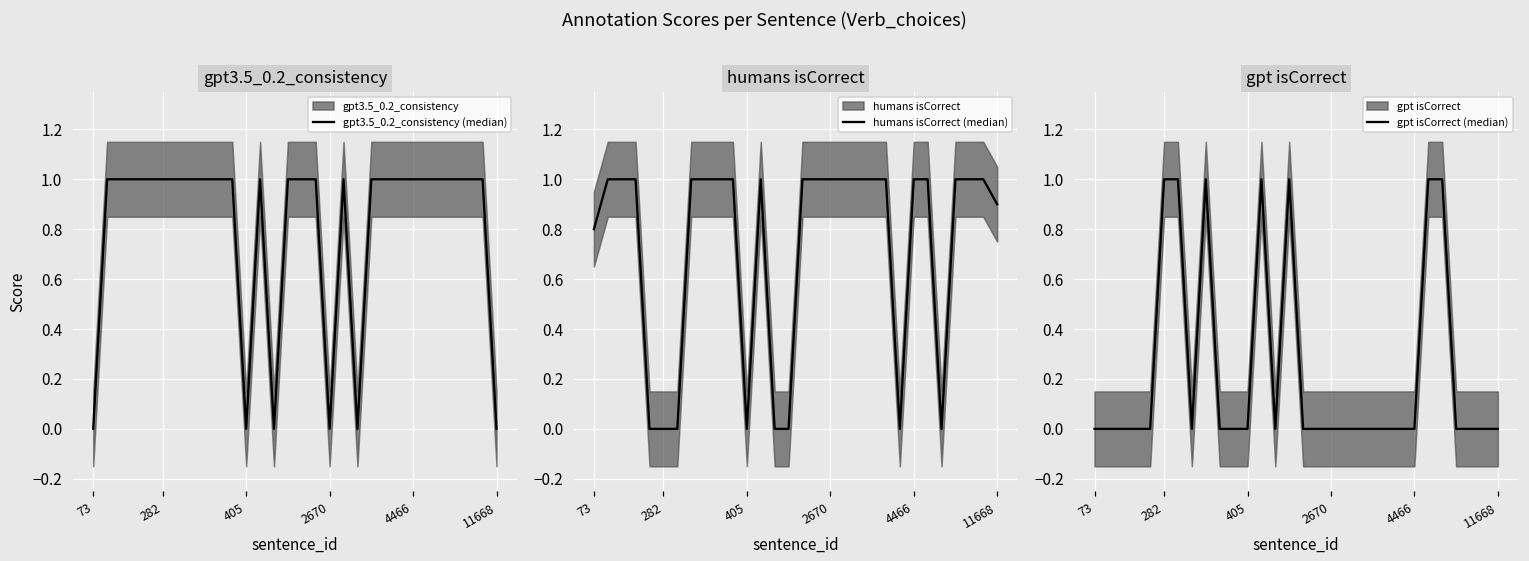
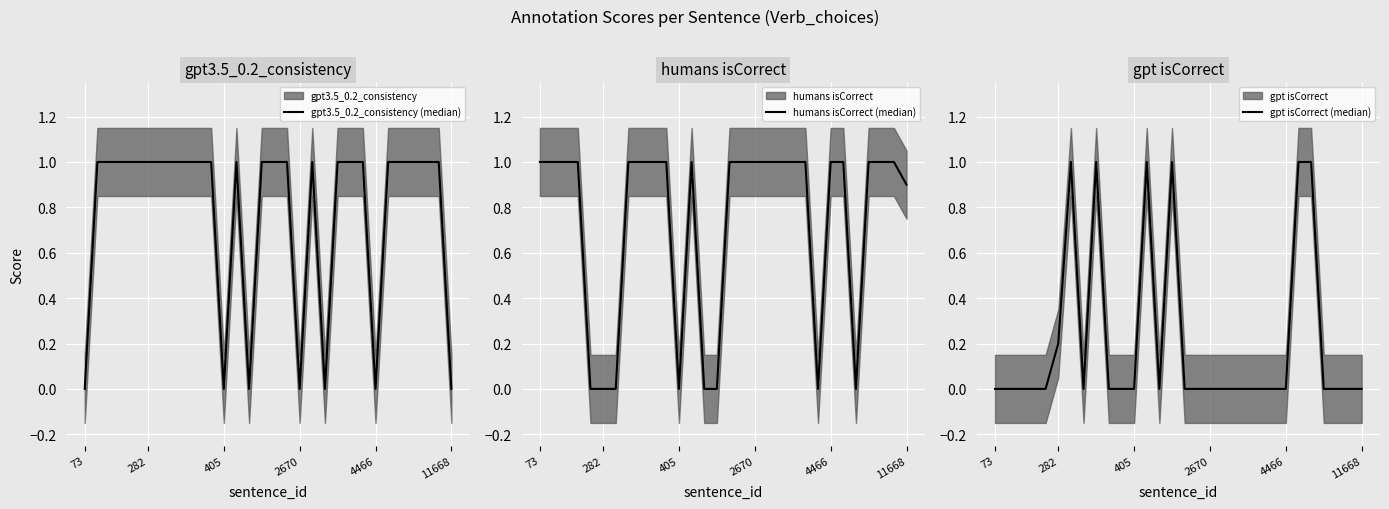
gpt3.5_0.2_consistency, gpt3.5_0.2_consistency (median), 4466: 1 -> 0
humans isCorrect, humans isCorrect (median), 73: 0.8 -> 1.0
gpt isCorrect, gpt isCorrect (median), 282: 1.0 -> 0.2
